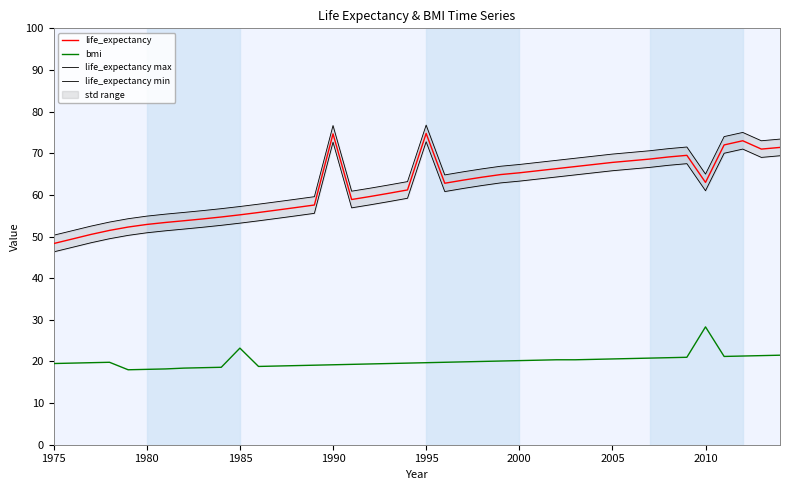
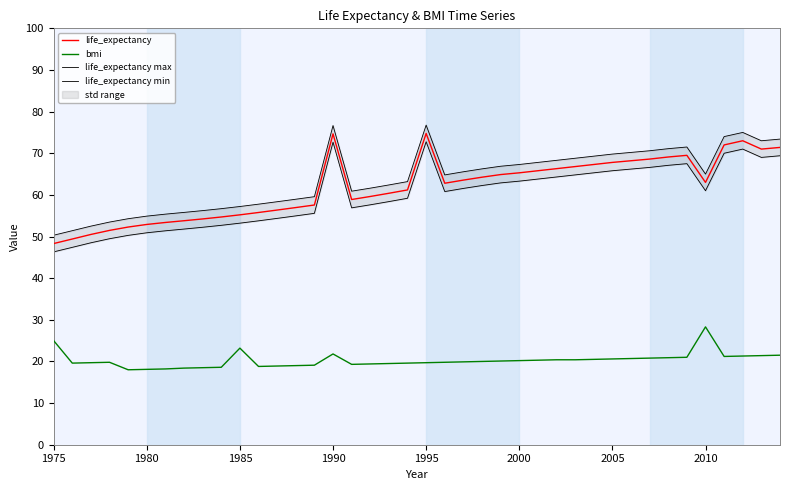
bmi, 1975: 20 -> 25
bmi, 1990: 19 -> 22
